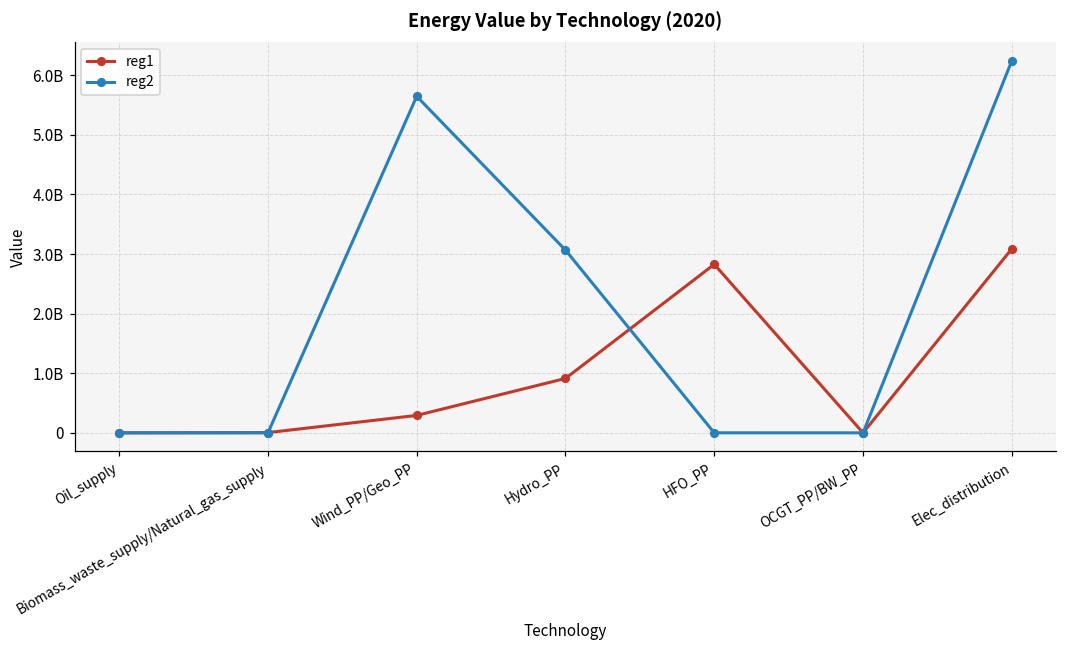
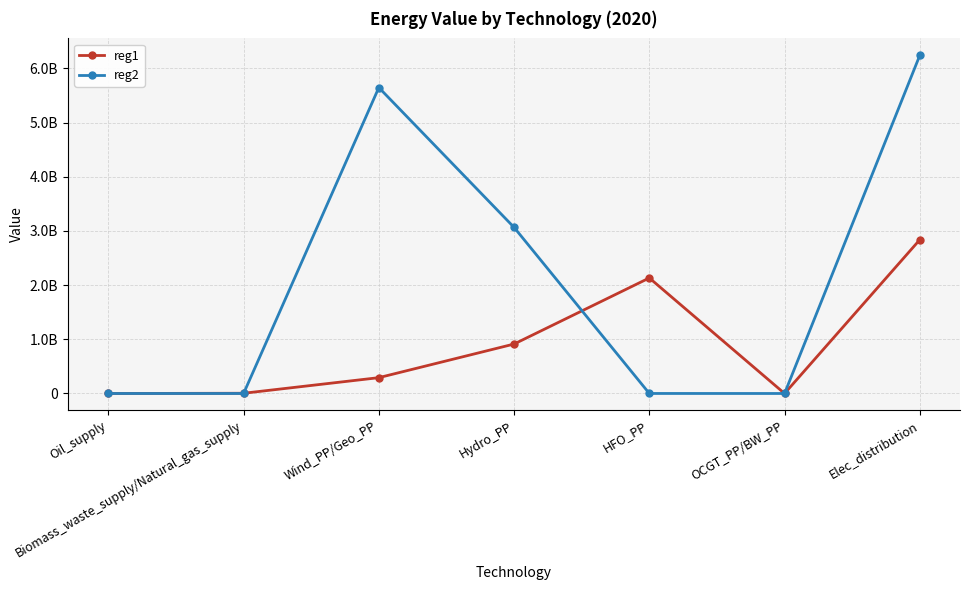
reg1, HFO_PP: 2800000000 -> 2100000000
reg1, Elec_distribution: 3100000000 -> 2800000000
